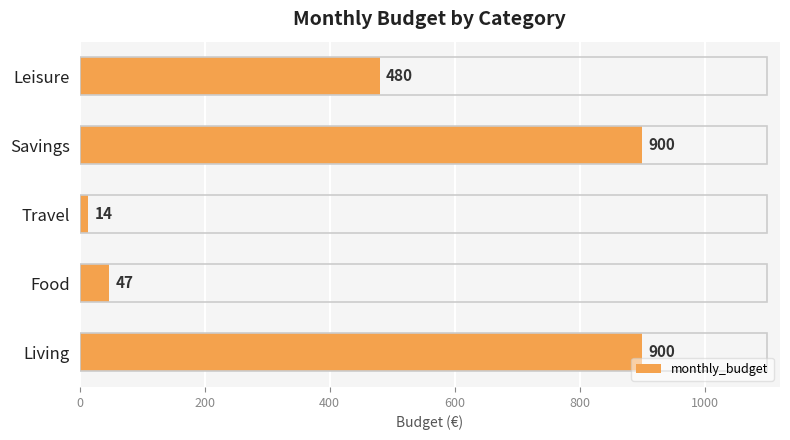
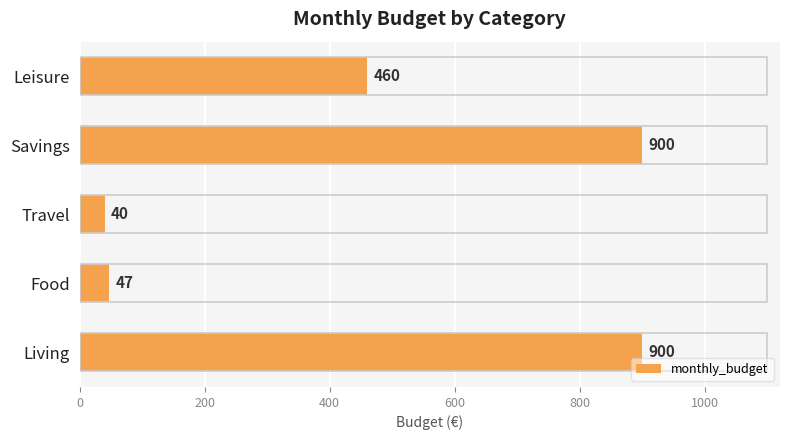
Leisure: 480 -> 460
Travel: 14 -> 40
